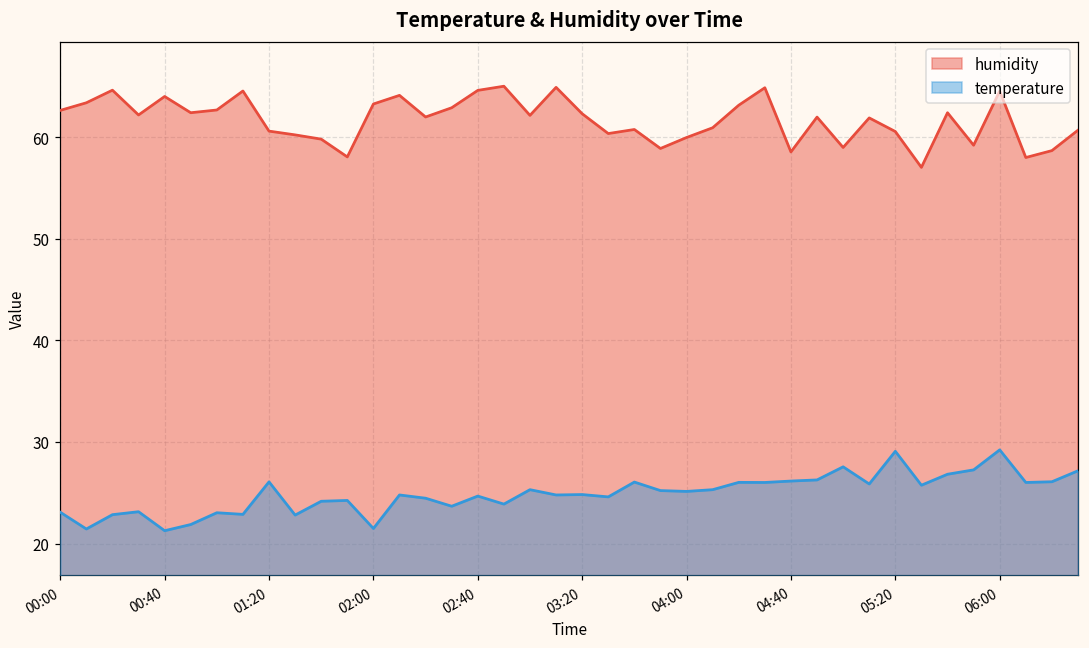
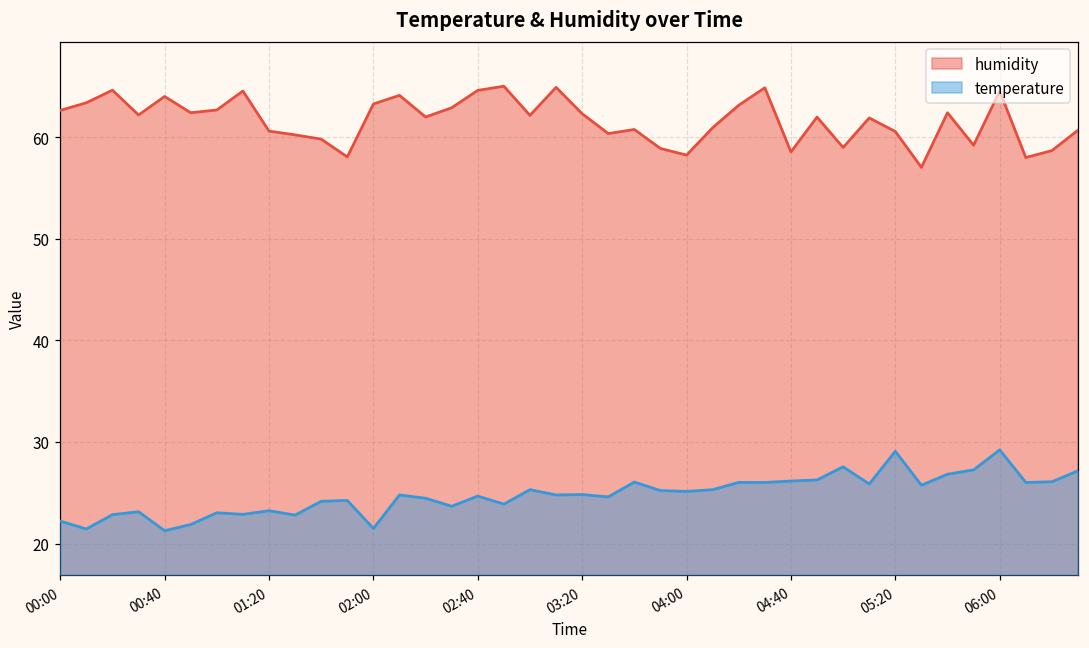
temperature, 00:00: 23 -> 22
temperature, 01:20: 26 -> 23
humidity, 04:00: 60 -> 58
